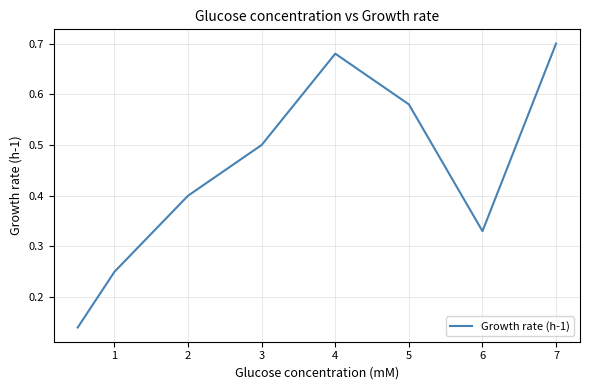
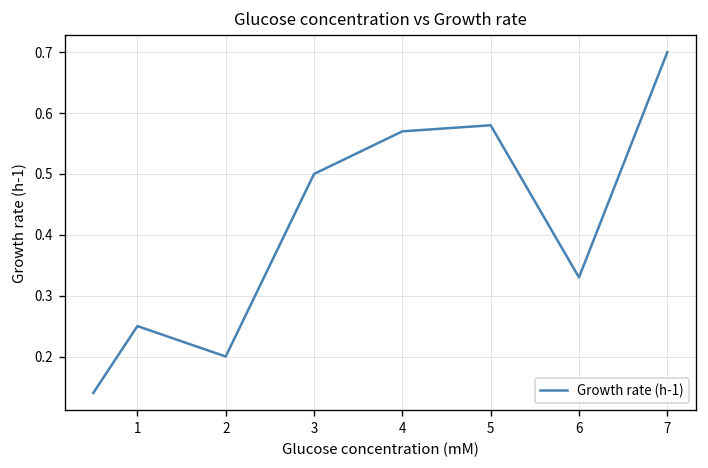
2: 0.4 -> 0.2
4: 0.68 -> 0.57
